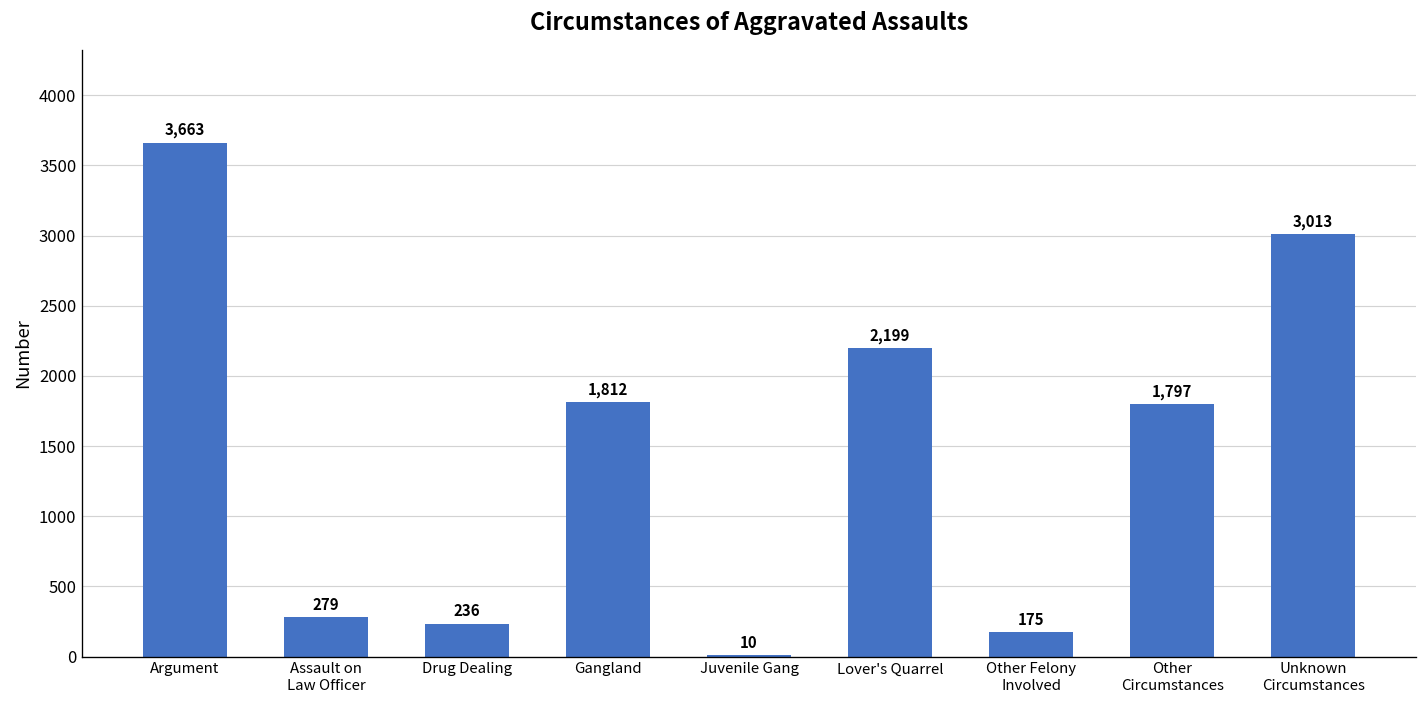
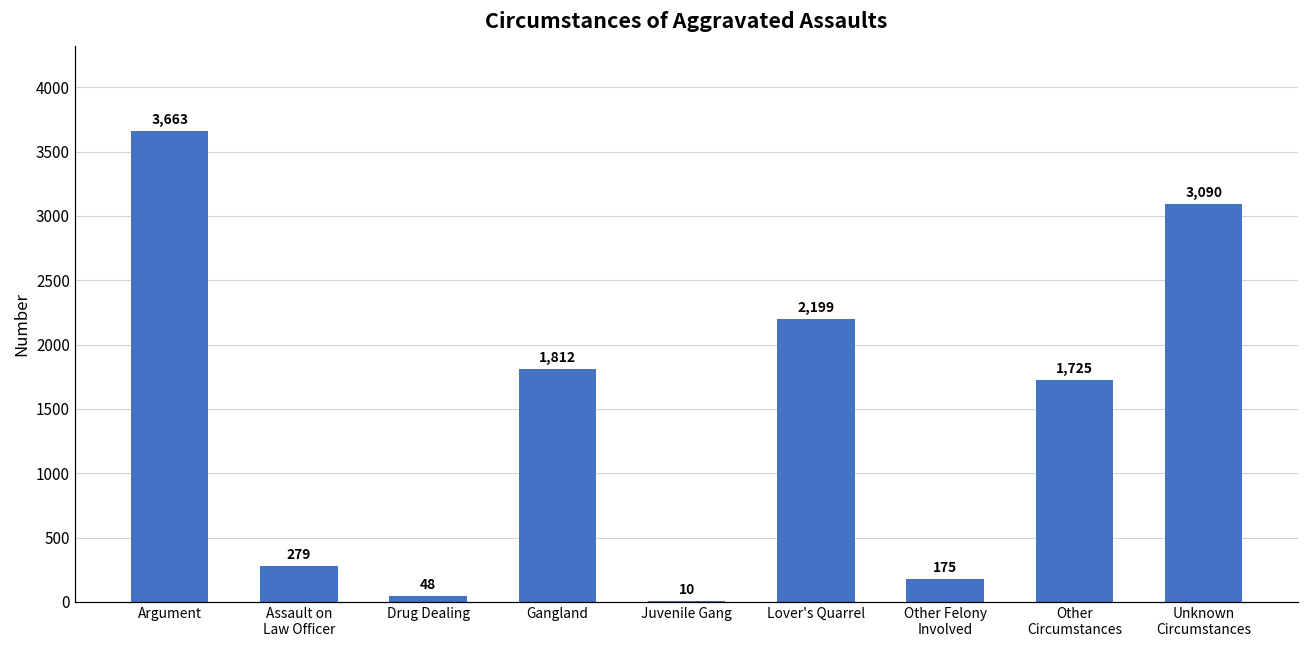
Drug Dealing: 236 -> 48
Other Circumstances: 1,797 -> 1,725
Unknown Circumstances: 3,013 -> 3,090
